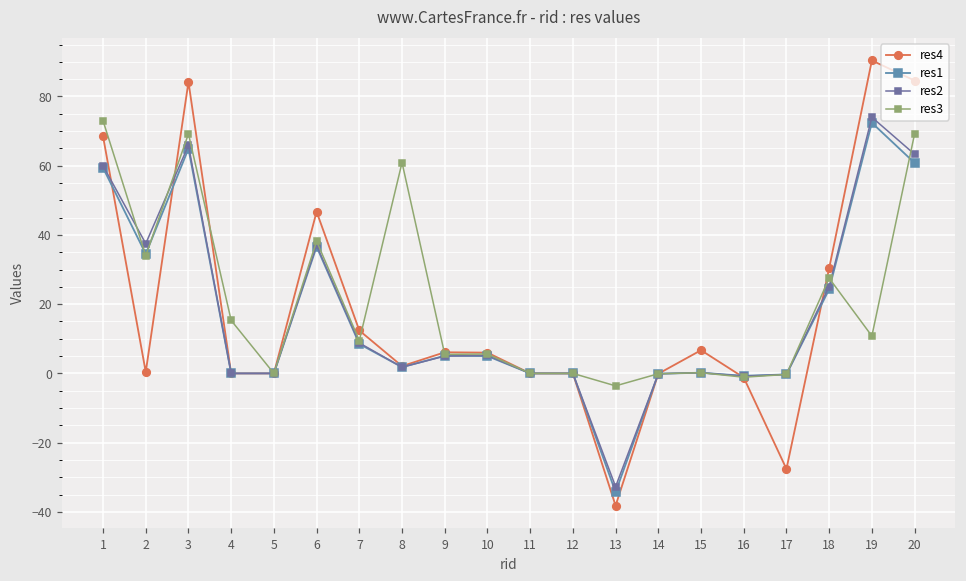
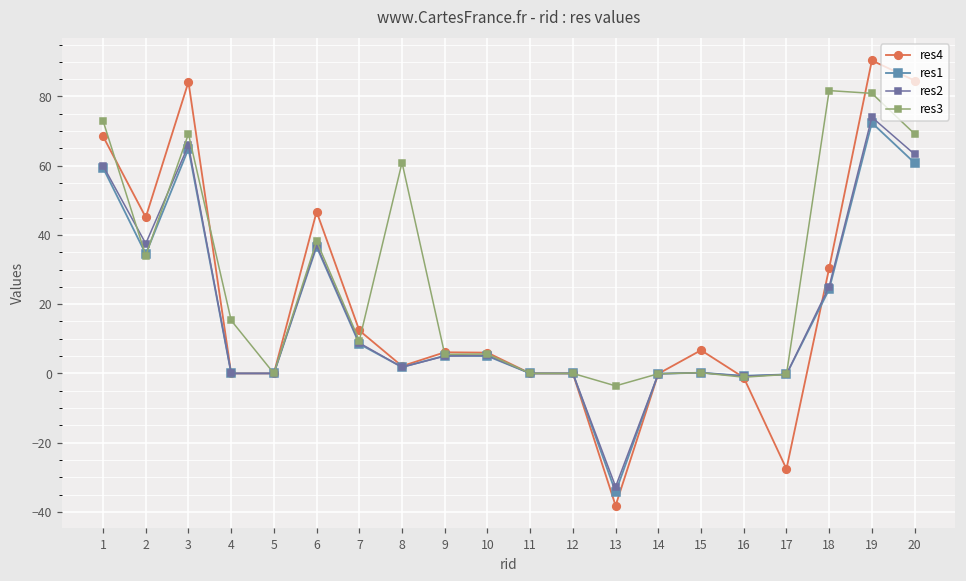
res4, 2: 0 -> 45
res3, 18: 28 -> 82
res3, 19: 11 -> 81
